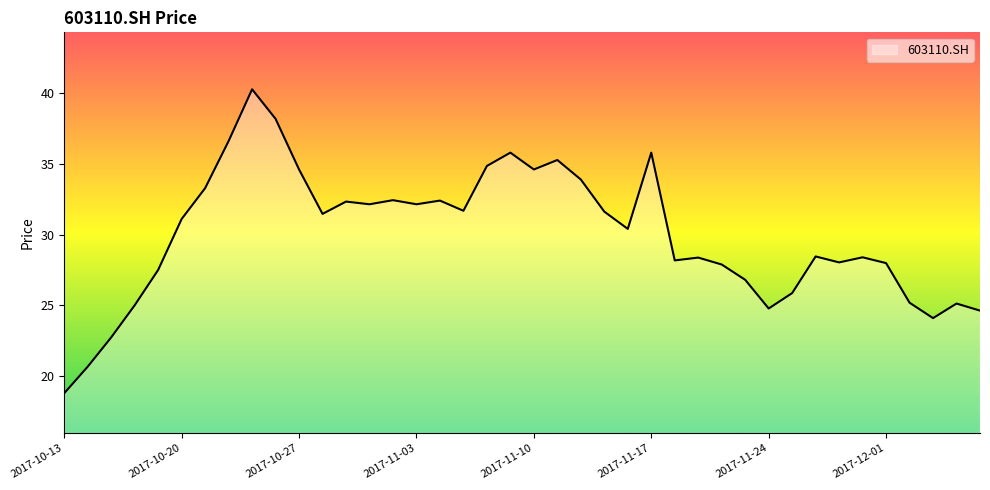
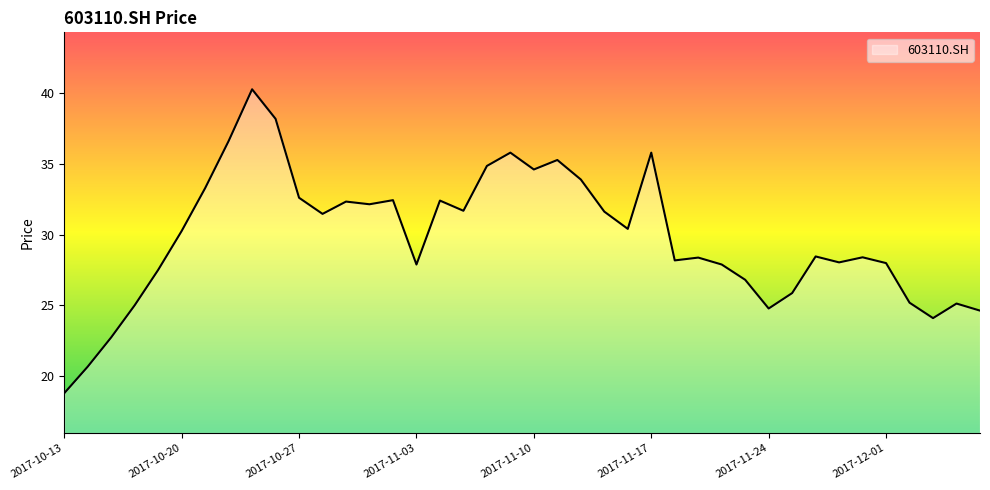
2017-10-20: 31.1 -> 30.3
2017-10-27: 34.6 -> 32.6
2017-11-03: 32.1 -> 27.9
